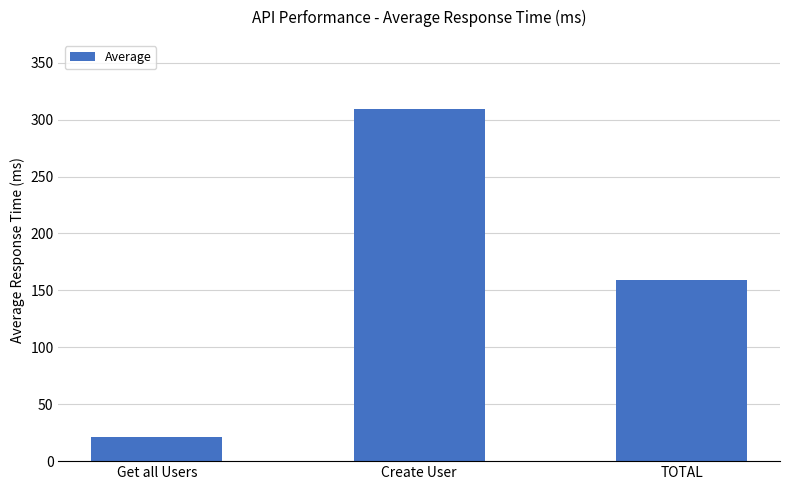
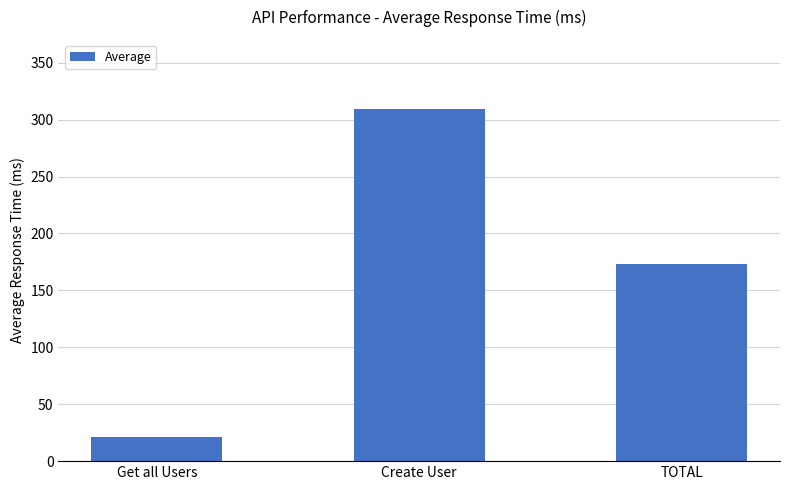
TOTAL: 159 -> 173
